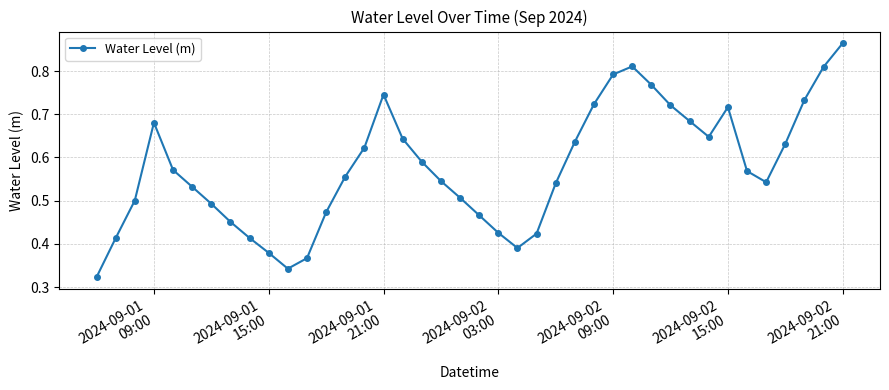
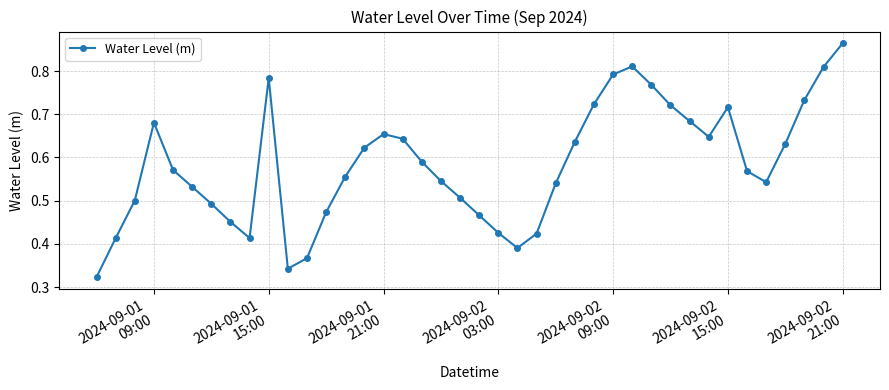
2024-09-01 15:00: 0.38 -> 0.78
2024-09-01 21:00: 0.75 -> 0.65
